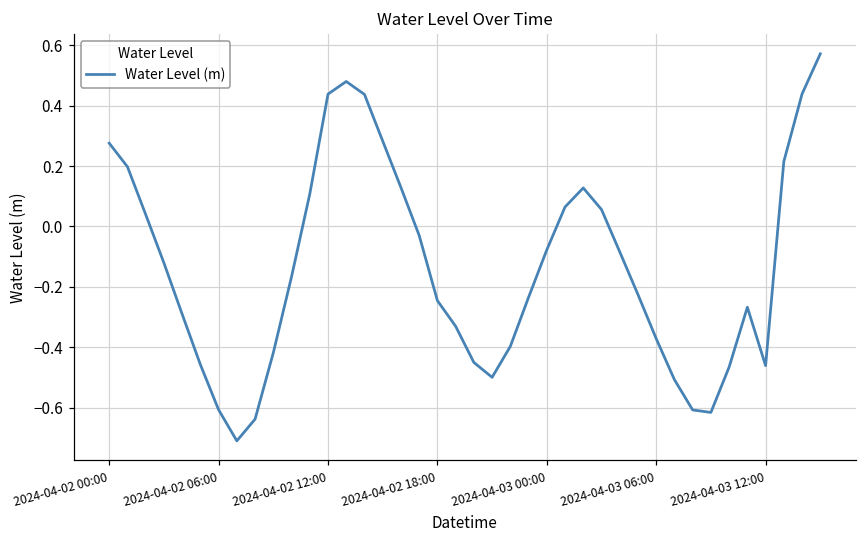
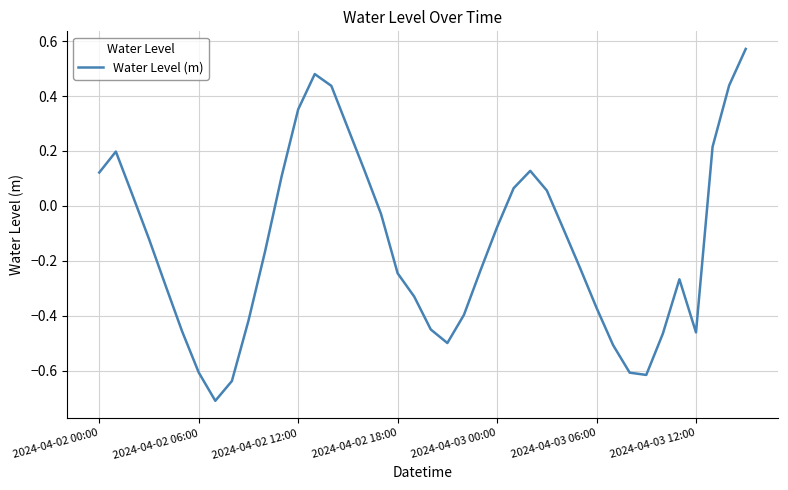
2024-04-02 00:00: 0.28 -> 0.12
2024-04-02 12:00: 0.44 -> 0.35
